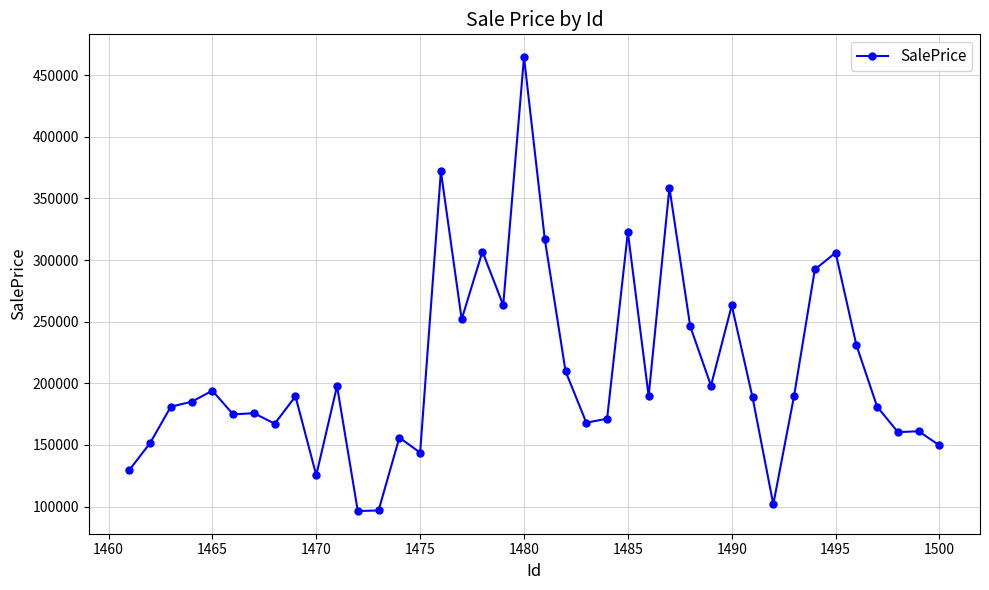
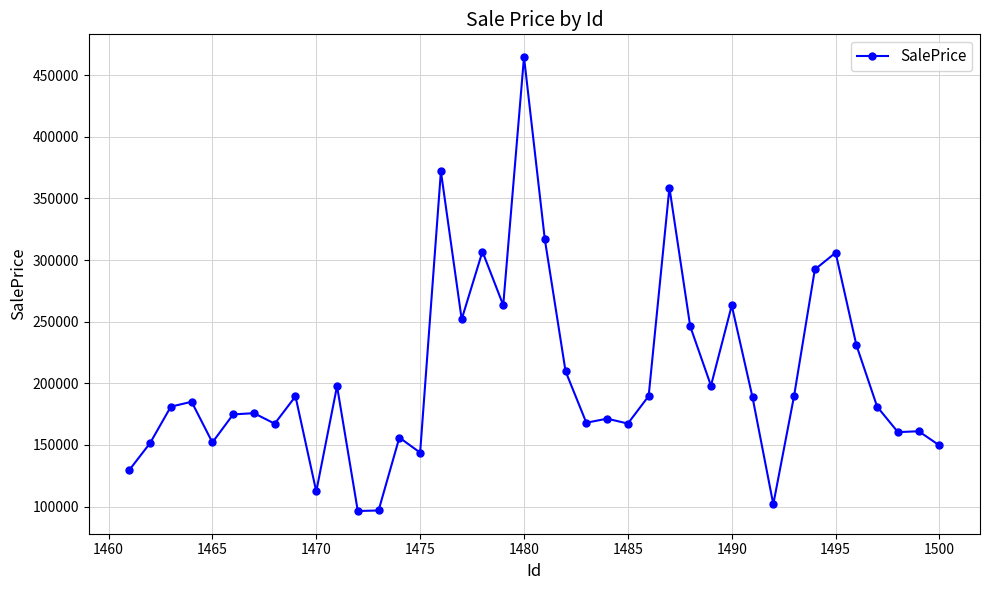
1465: 194000 -> 152000
1470: 125000 -> 112000
1485: 323000 -> 167000
